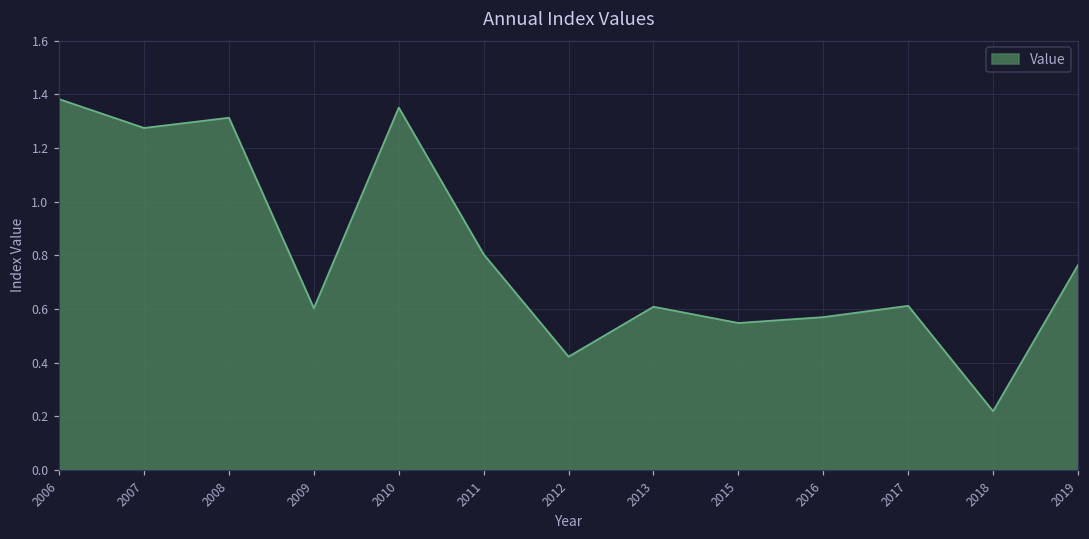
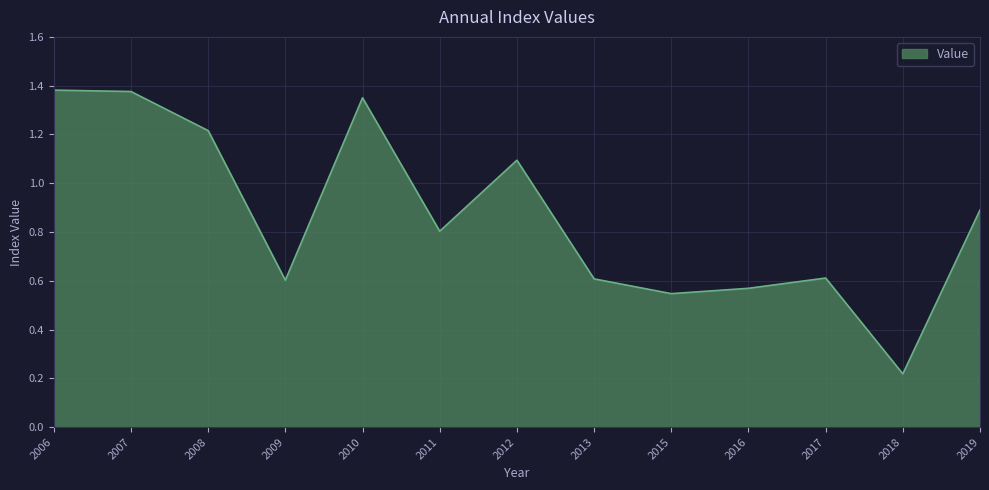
2007: 1.27 -> 1.38
2008: 1.31 -> 1.22
2012: 0.42 -> 1.09
2019: 0.76 -> 0.89
